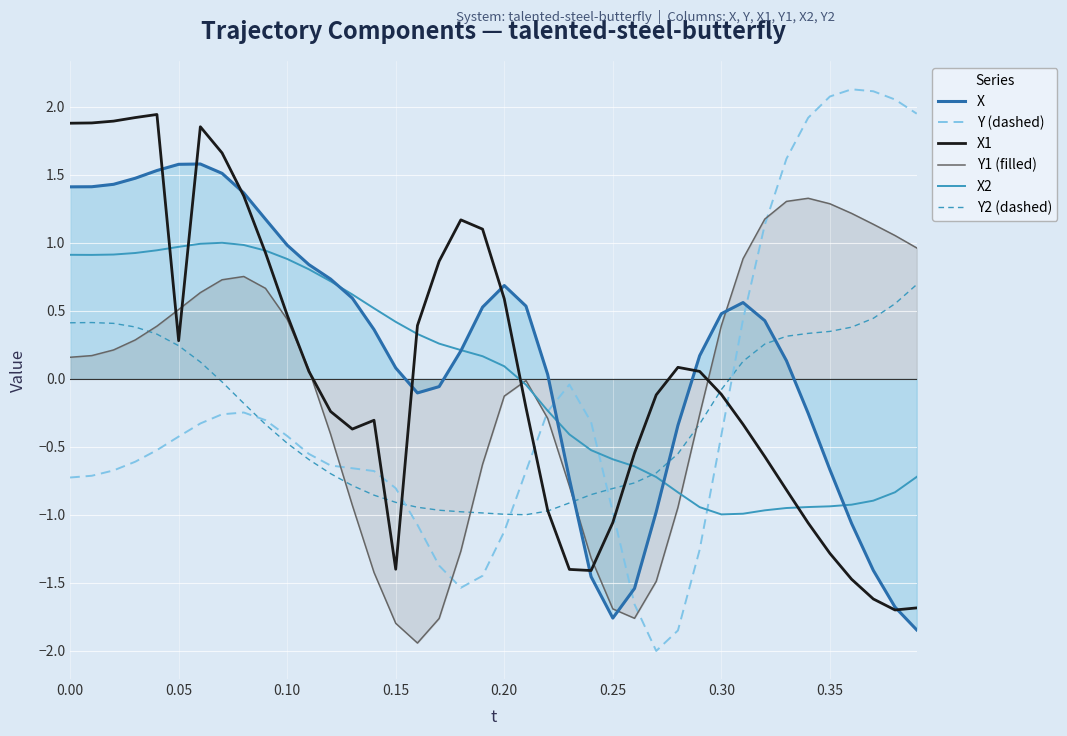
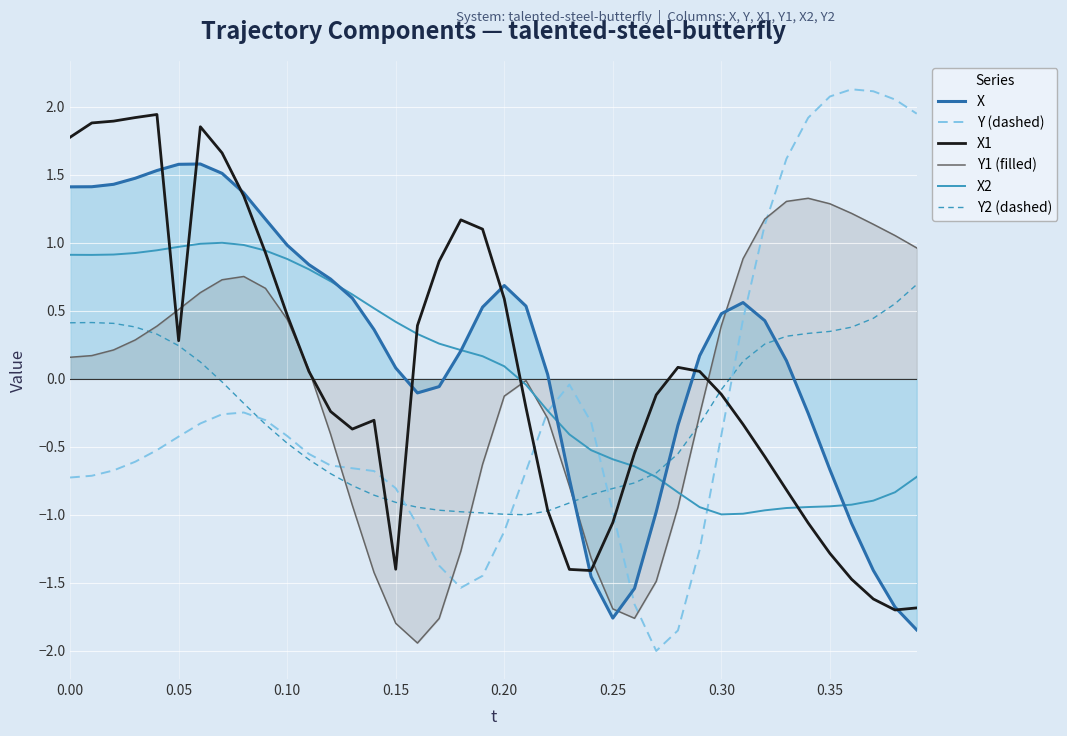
X1, 0.00: 1.88 -> 1.78
